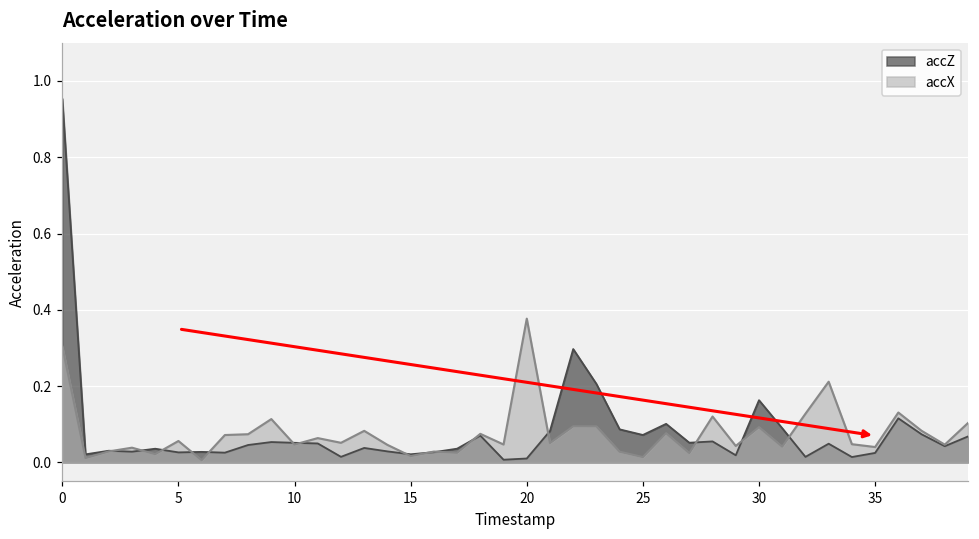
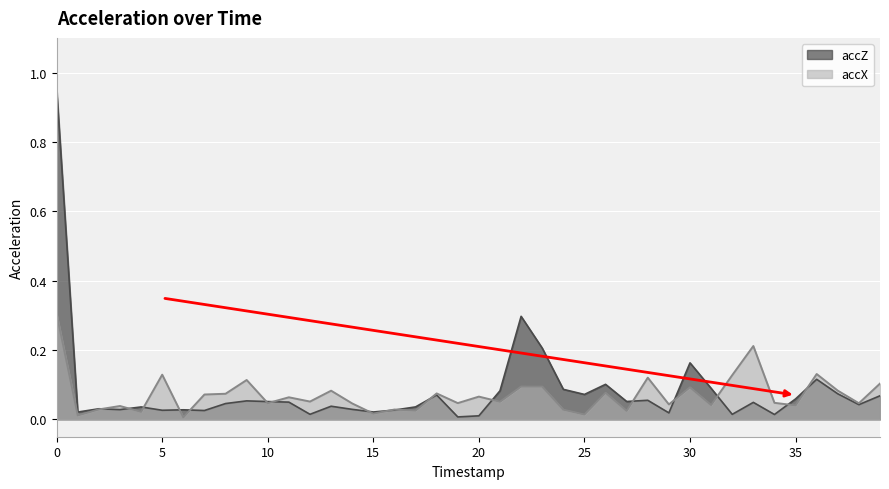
accX, 5: 0.06 -> 0.13
accX, 20: 0.38 -> 0.07
accZ, 35: 0.02 -> 0.06
